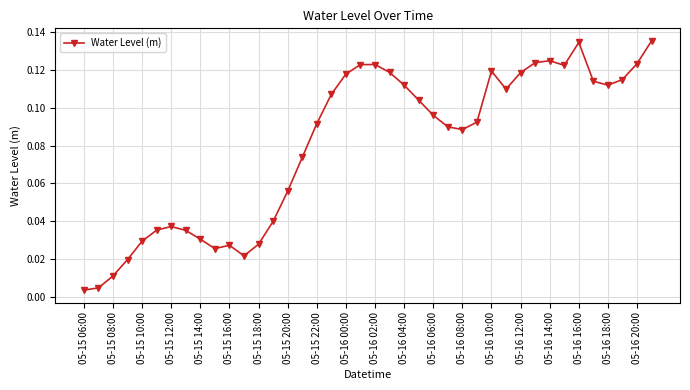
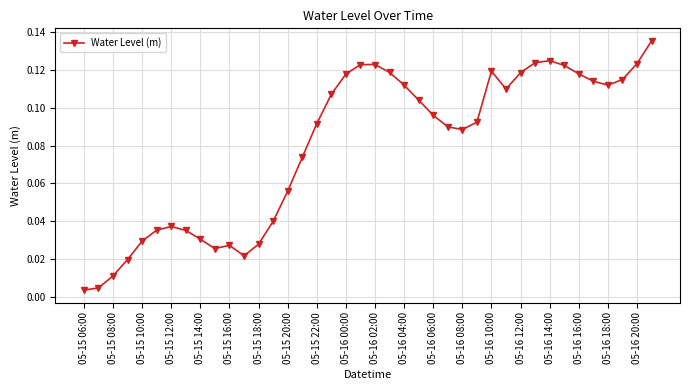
05-16 16:00: 0.135 -> 0.118
